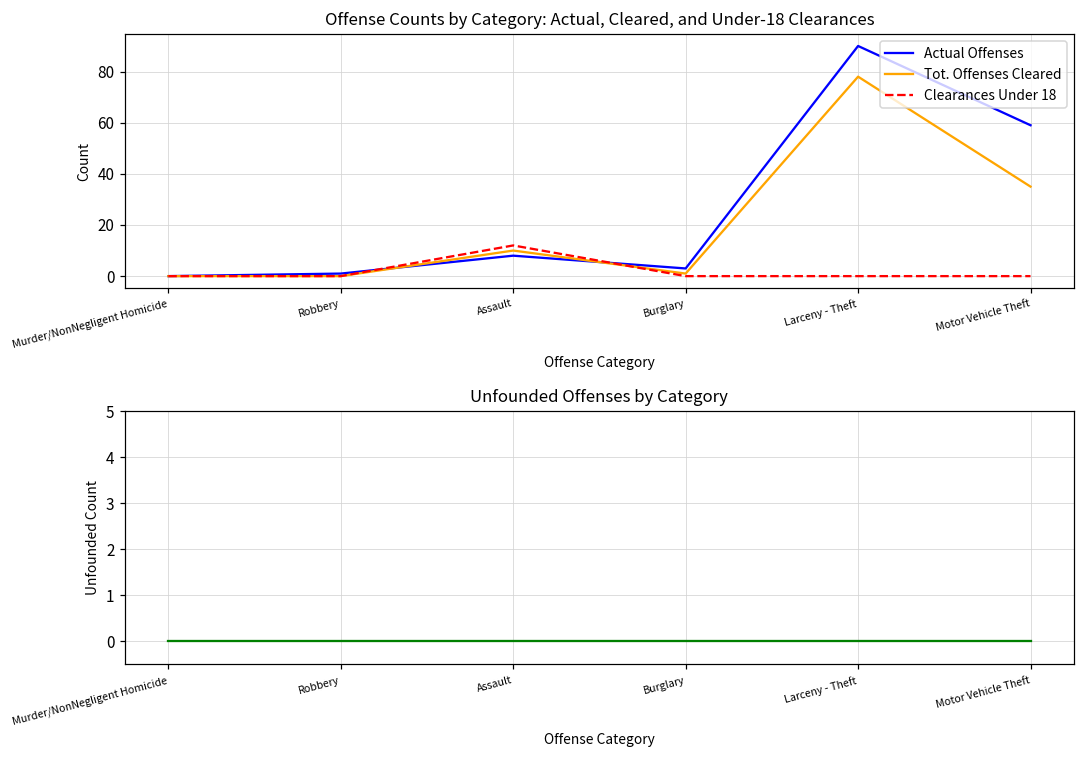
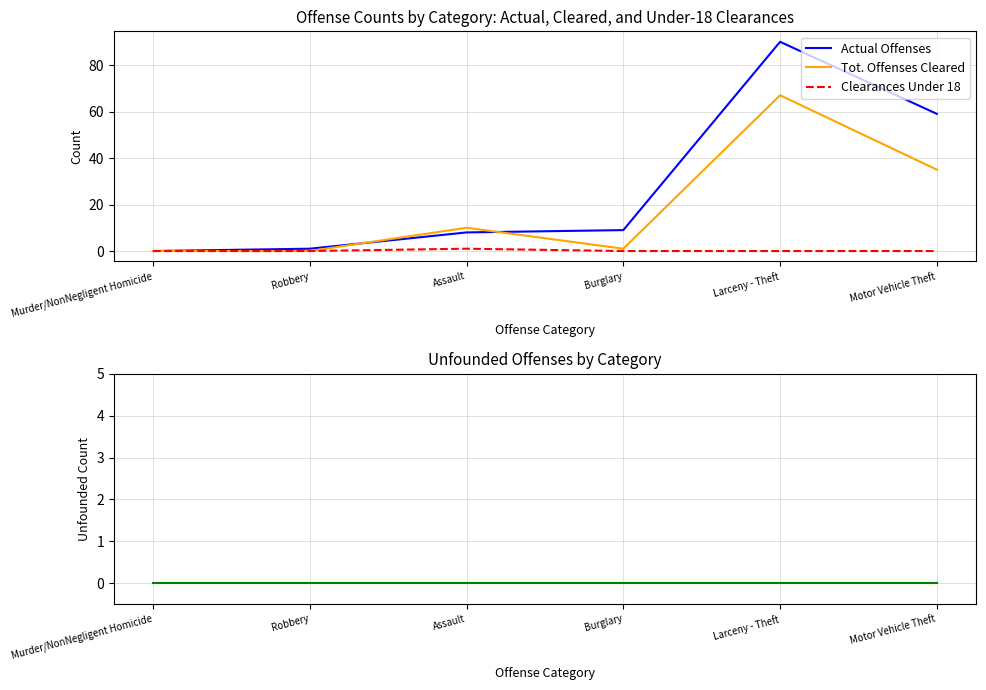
Offense Counts by Category: Actual, Cleared, and Under-18 Clearances, Clearances Under 18, Assault: 12 -> 1
Offense Counts by Category: Actual, Cleared, and Under-18 Clearances, Actual Offenses, Burglary: 3 -> 9
Offense Counts by Category: Actual, Cleared, and Under-18 Clearances, Tot. Offenses Cleared, Larceny - Theft: 78 -> 67
